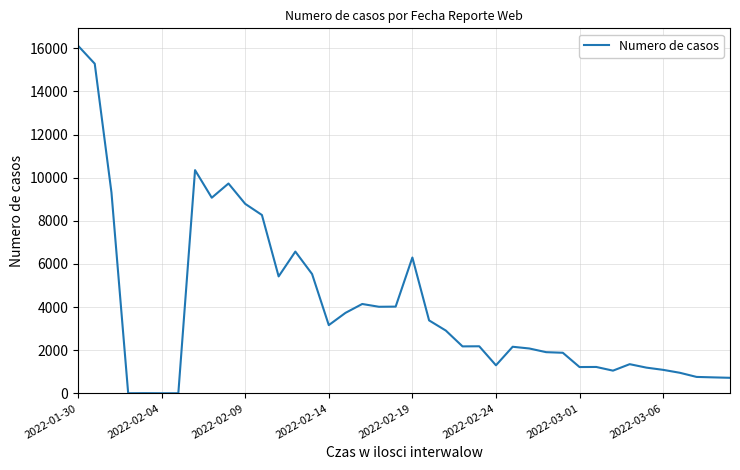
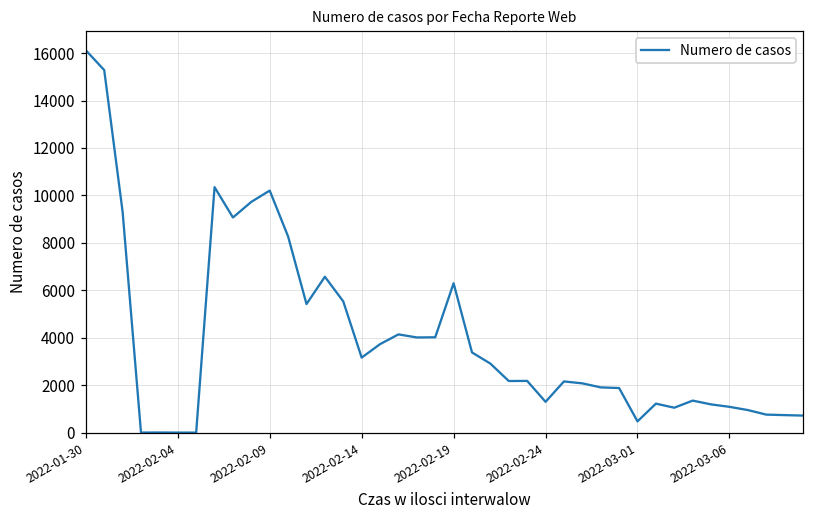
2022-02-09: 8800 -> 10200
2022-03-01: 1200 -> 500
